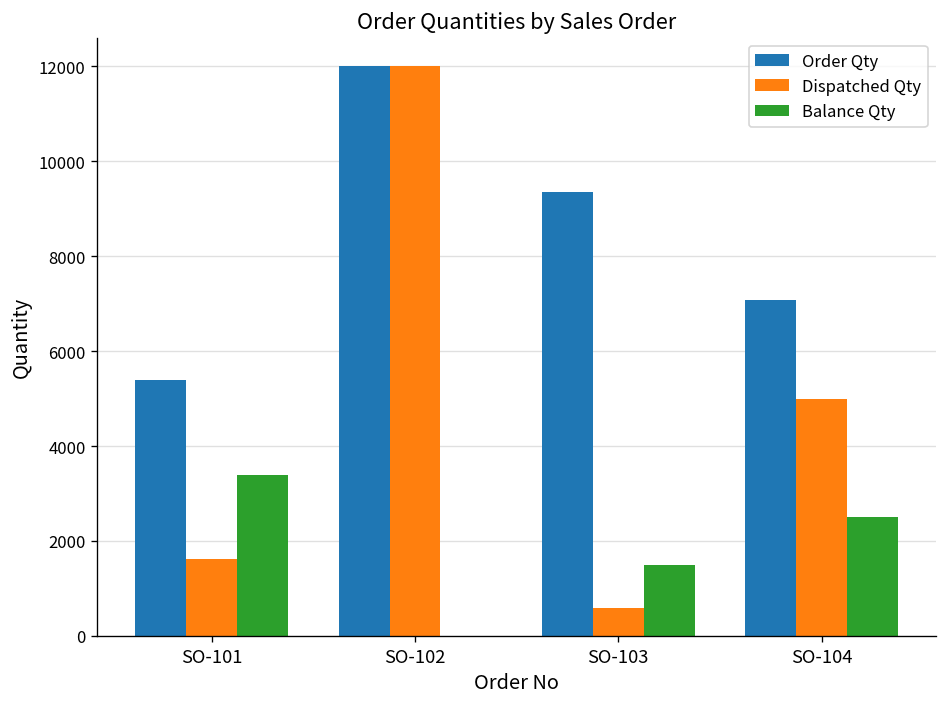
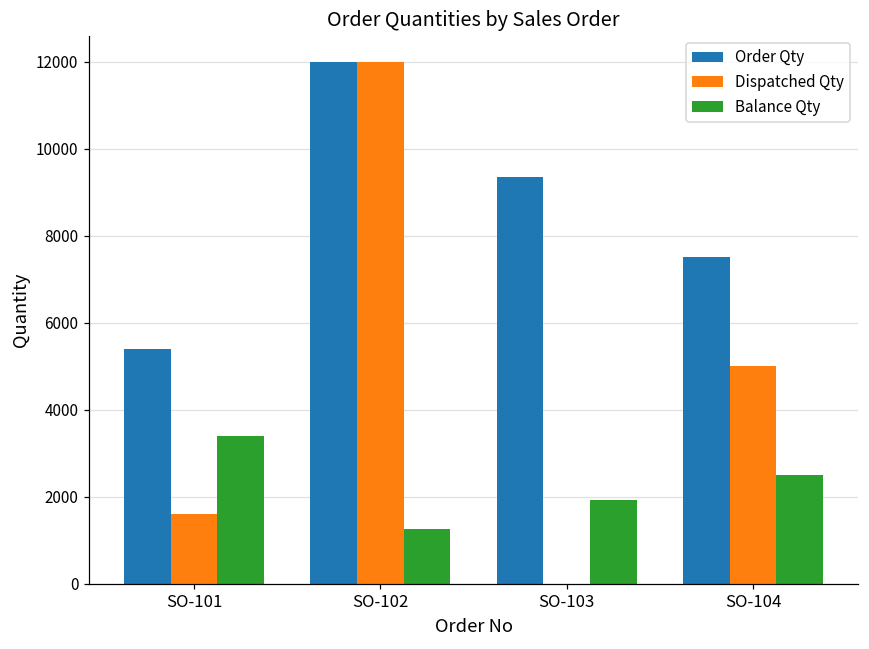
Balance Qty, SO-102: 0 -> 1300
Dispatched Qty, SO-103: 600 -> 0
Balance Qty, SO-103: 1500 -> 1900
Order Qty, SO-104: 7100 -> 7500
